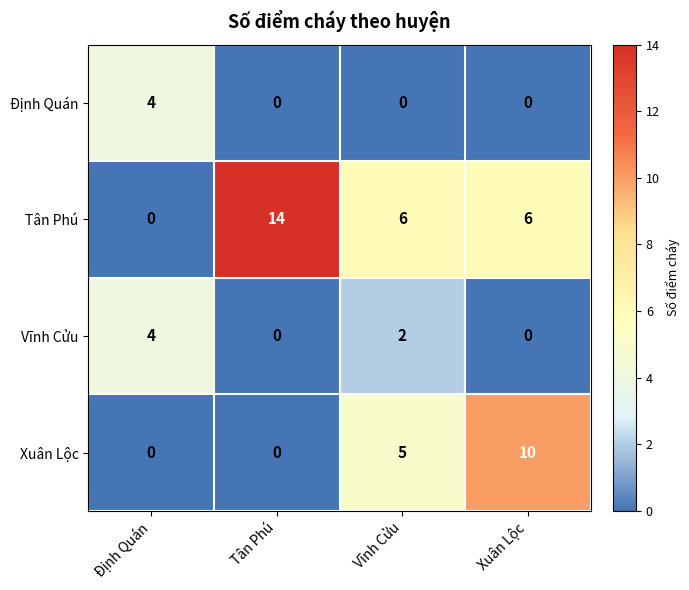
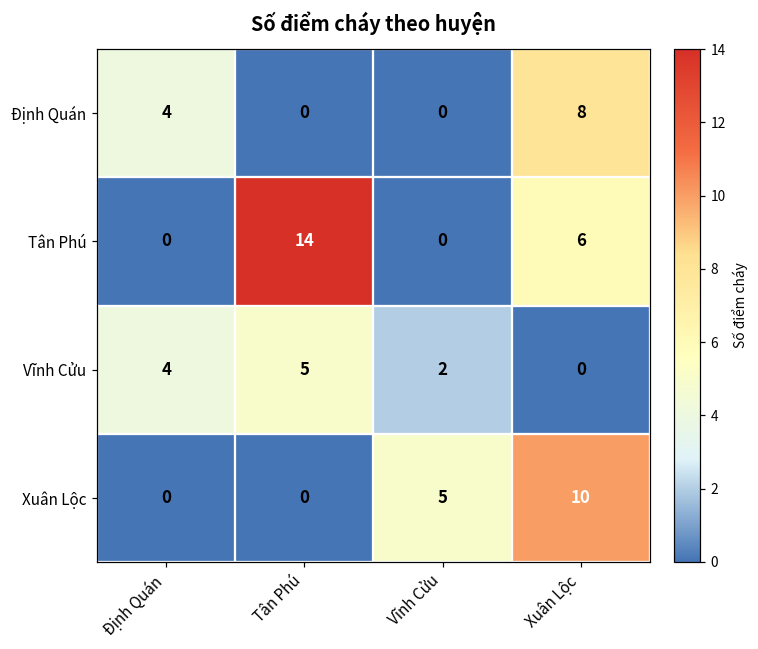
Định Quán, Xuân Lộc: 0 -> 8
Tân Phú, Vĩnh Cửu: 6 -> 0
Vĩnh Cửu, Tân Phú: 0 -> 5
